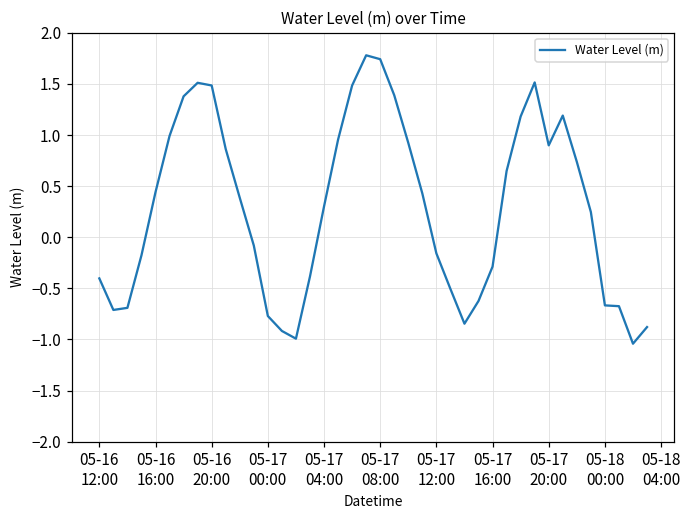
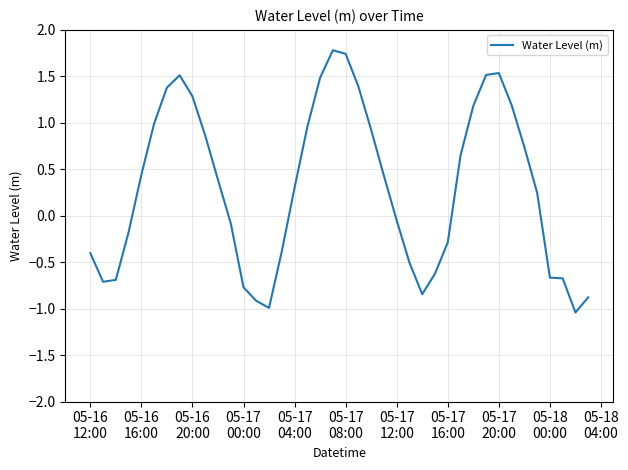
05-16 20:00: 1.5 -> 1.3
05-17 12:00: -0.2 -> -0.1
05-17 20:00: 0.9 -> 1.5
